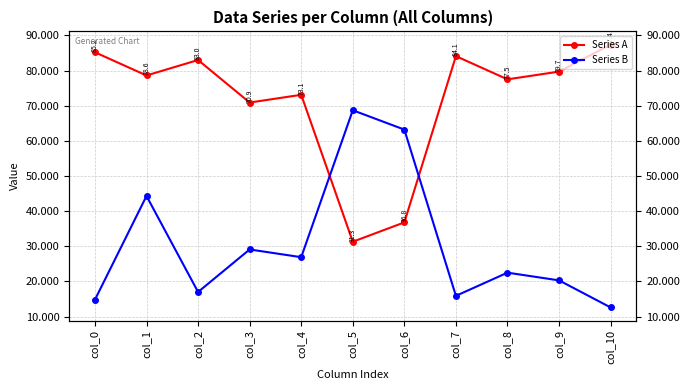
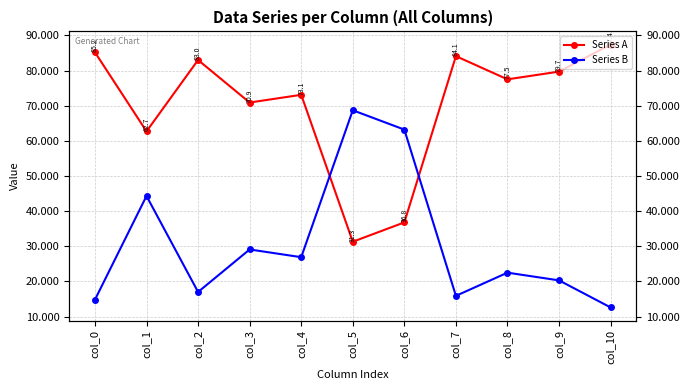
Series A, col_1: 78.6 -> 62.7
